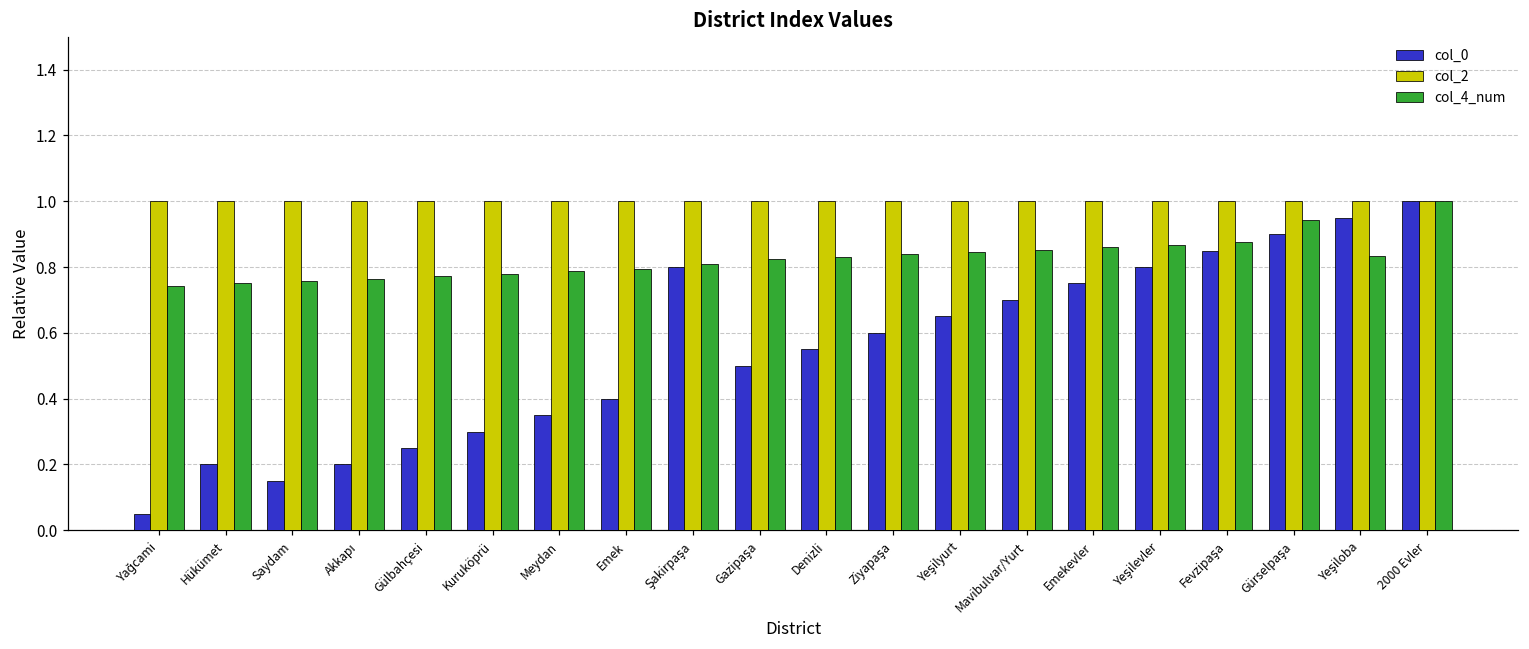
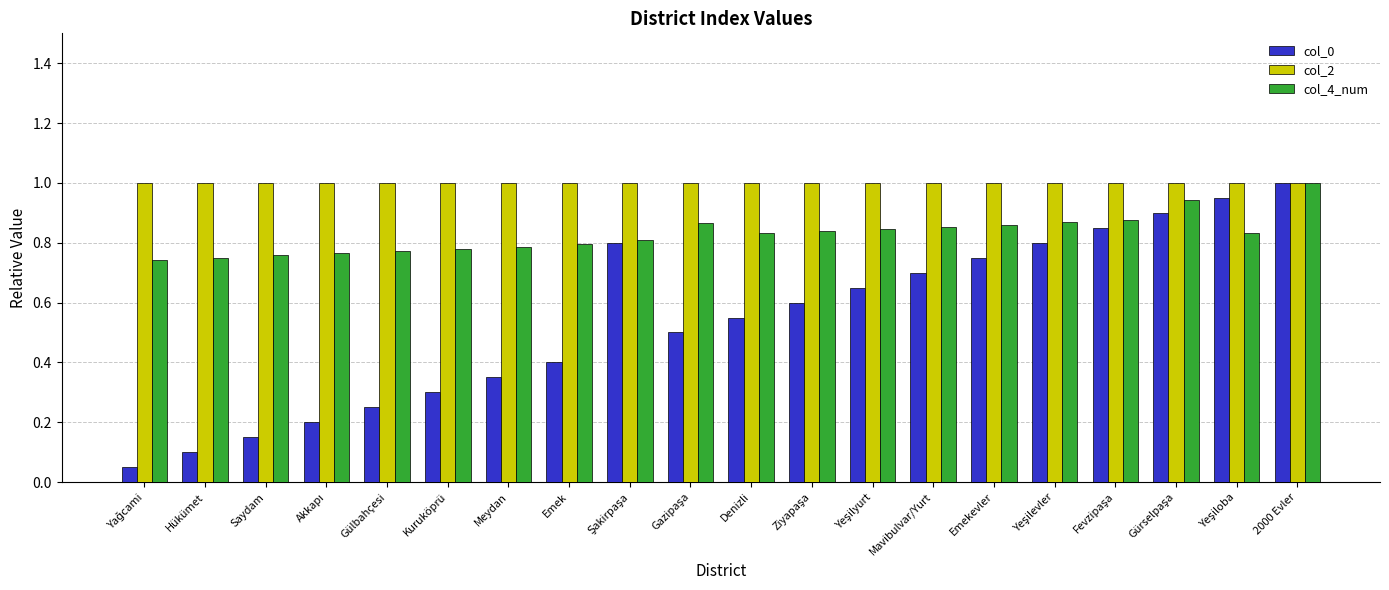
col_0, Hükümet: 0.20 -> 0.10
col_4_num, Gazipaşa: 0.82 -> 0.86
